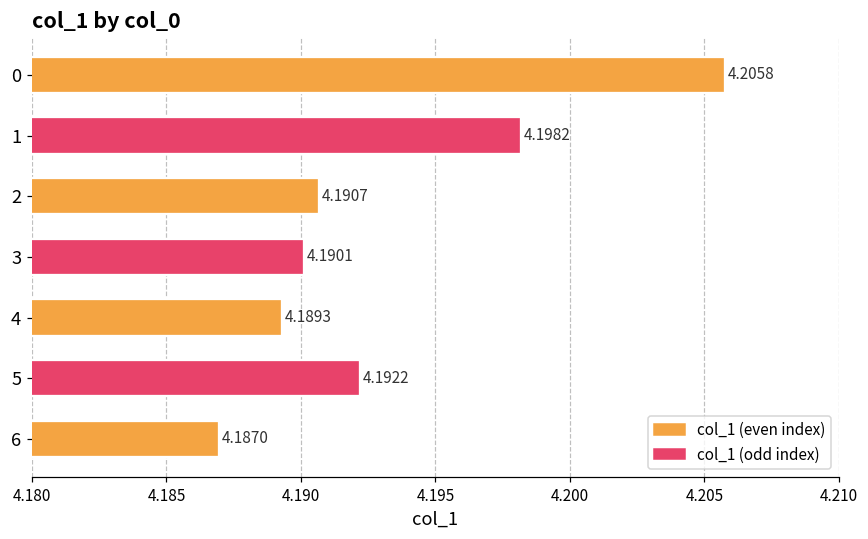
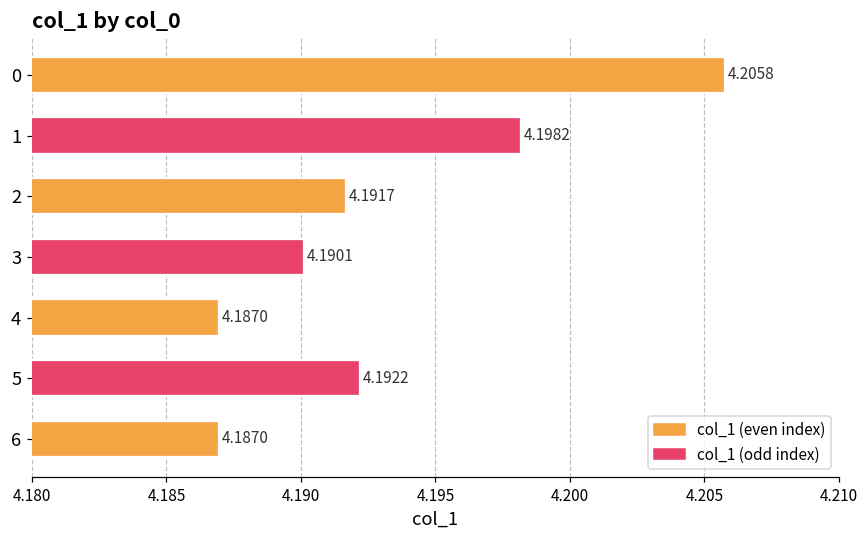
2: 4.1907 -> 4.1917
4: 4.1893 -> 4.1870
